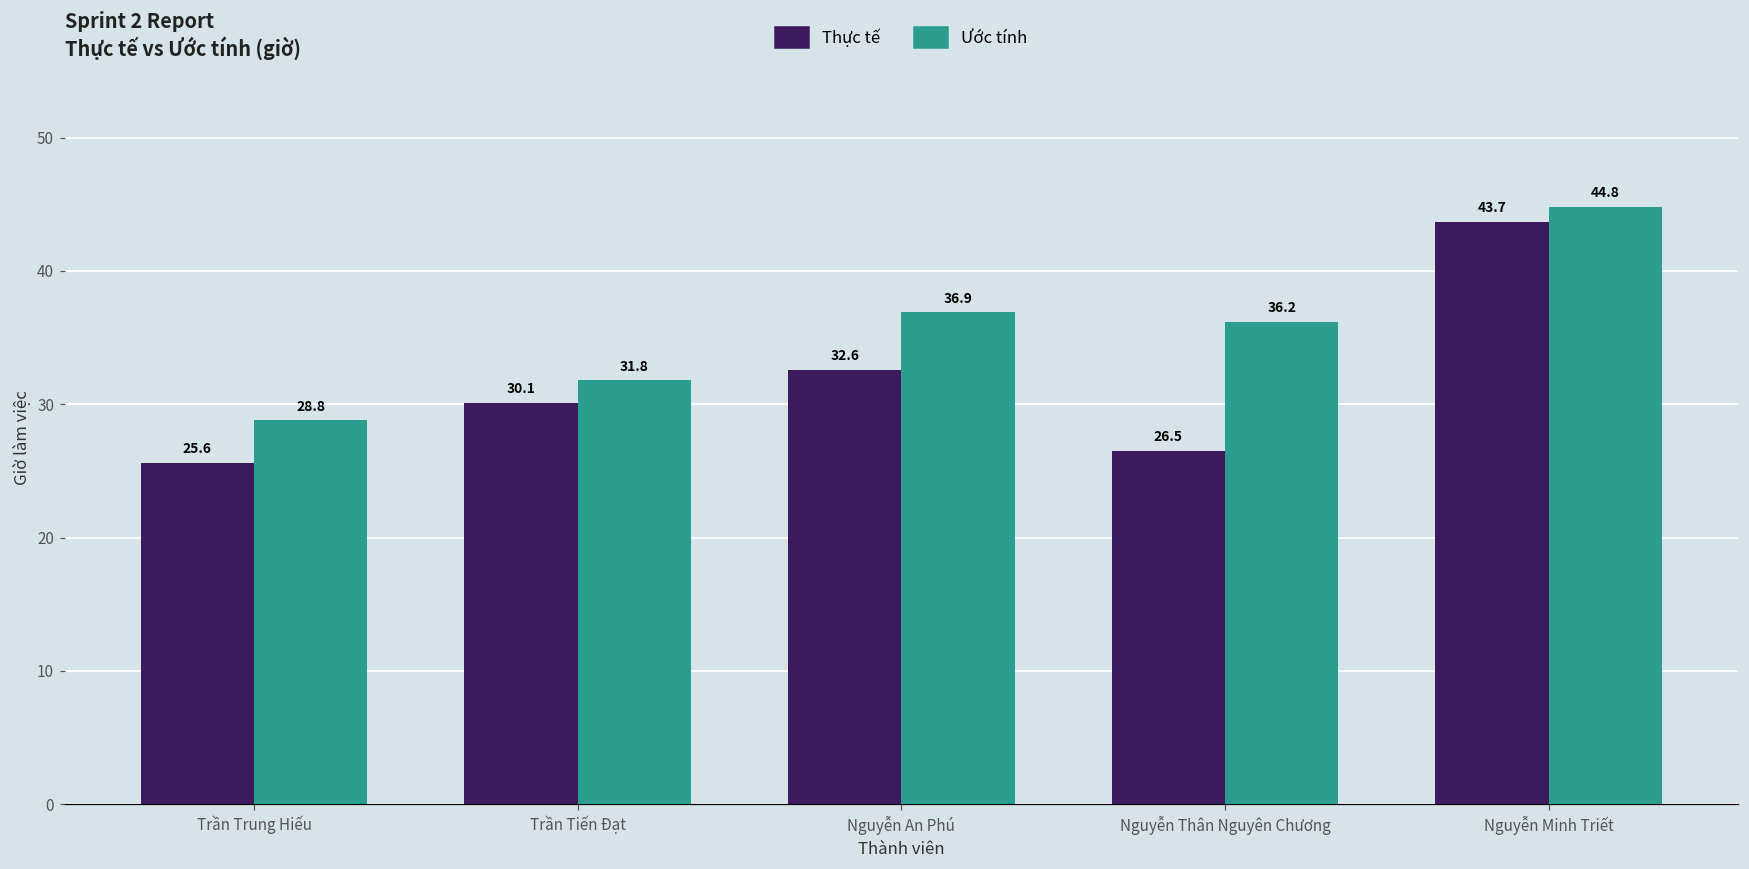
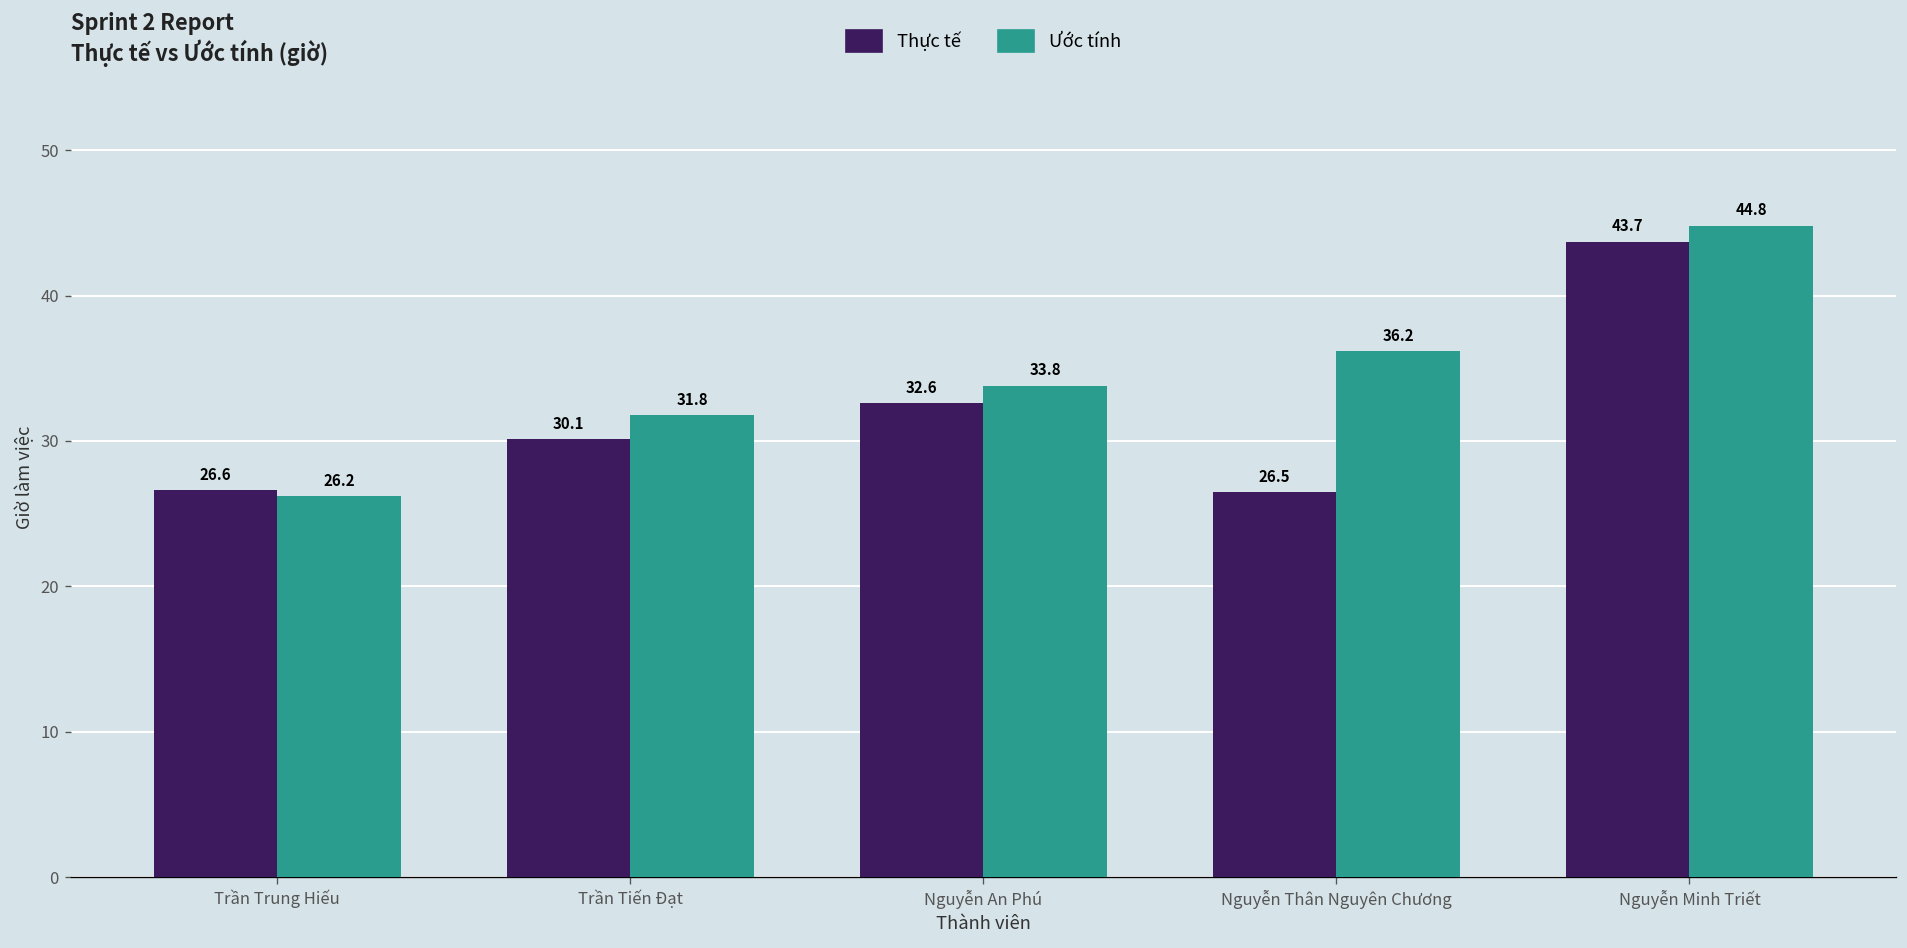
Thực tế, Trần Trung Hiếu: 25.6 -> 26.6
Ước tính, Trần Trung Hiếu: 28.8 -> 26.2
Ước tính, Nguyễn An Phú: 36.9 -> 33.8
